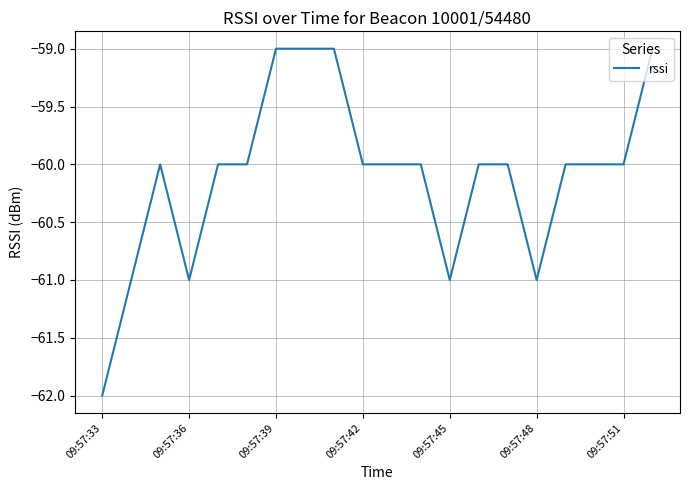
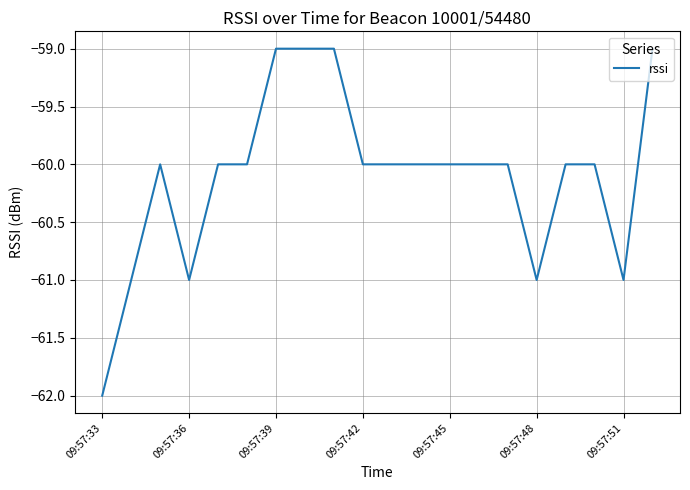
09:57:45: -61 -> -60
09:57:51: -60 -> -61
